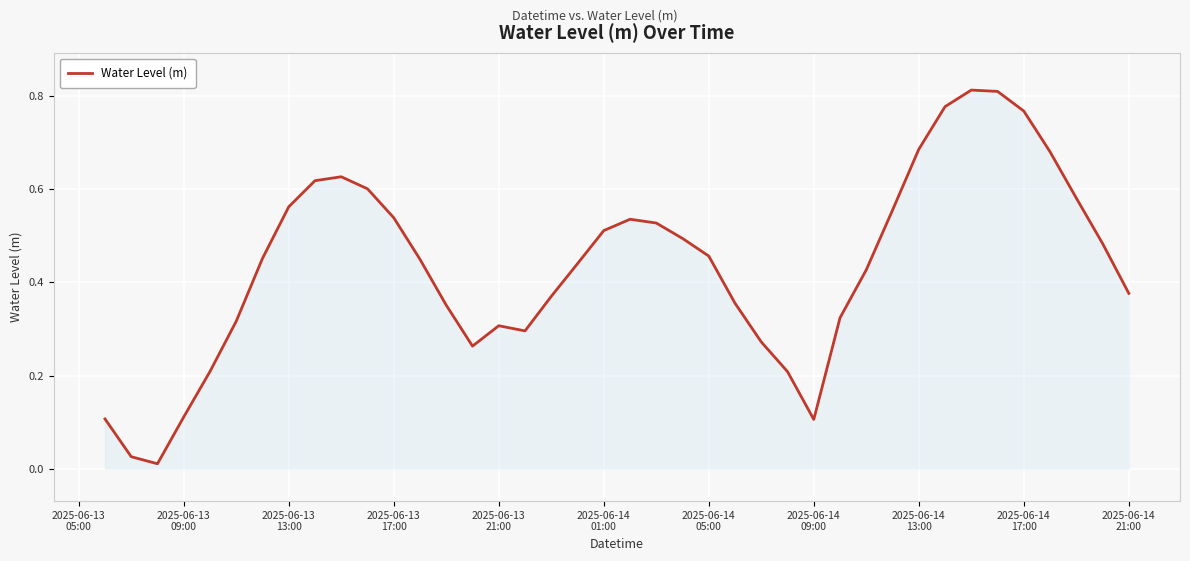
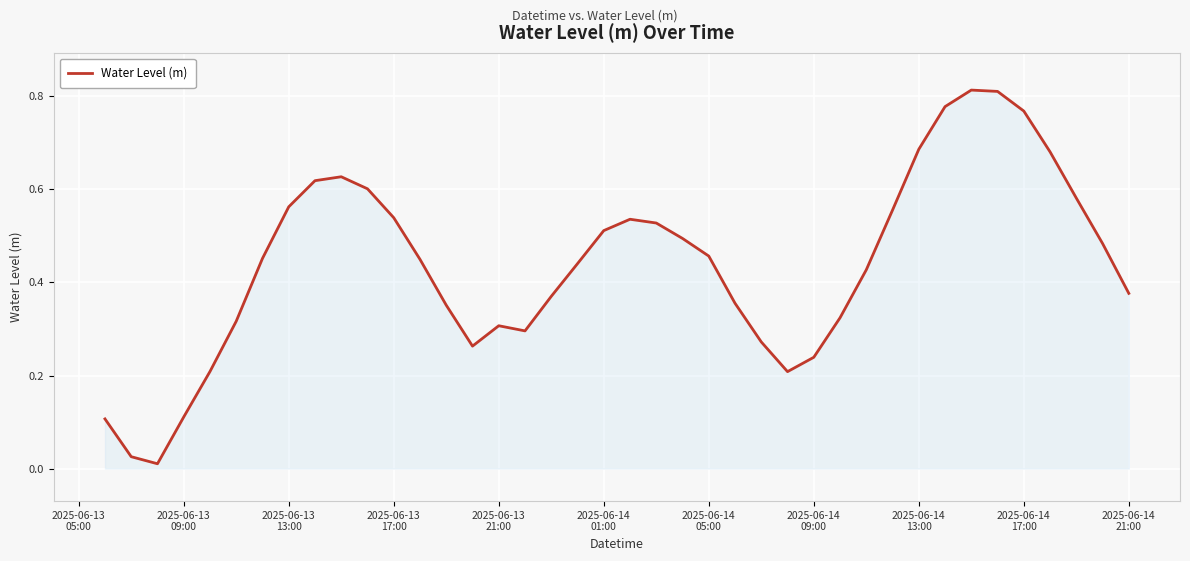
2025-06-14 09:00: 0.11 -> 0.24
